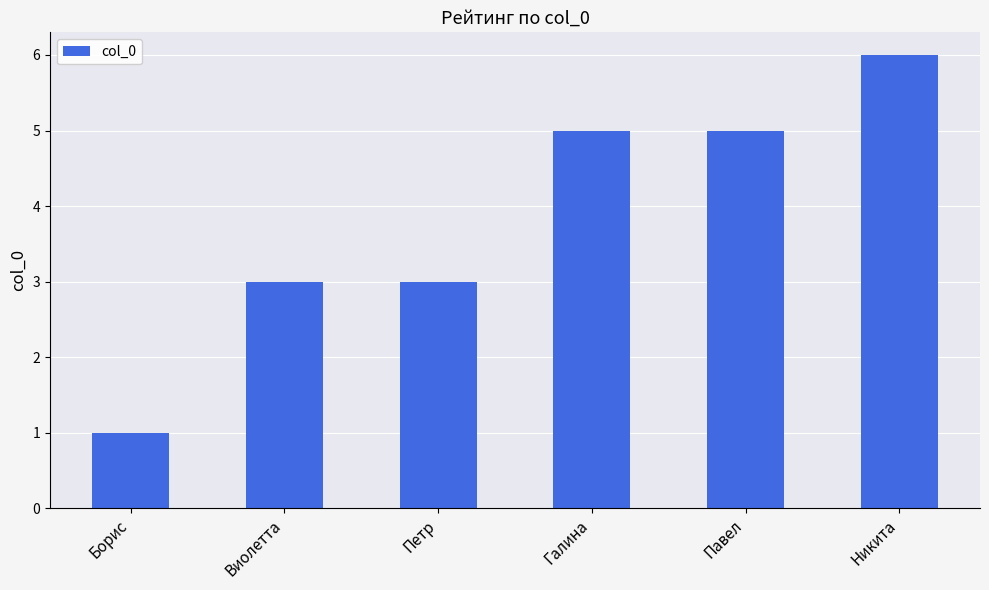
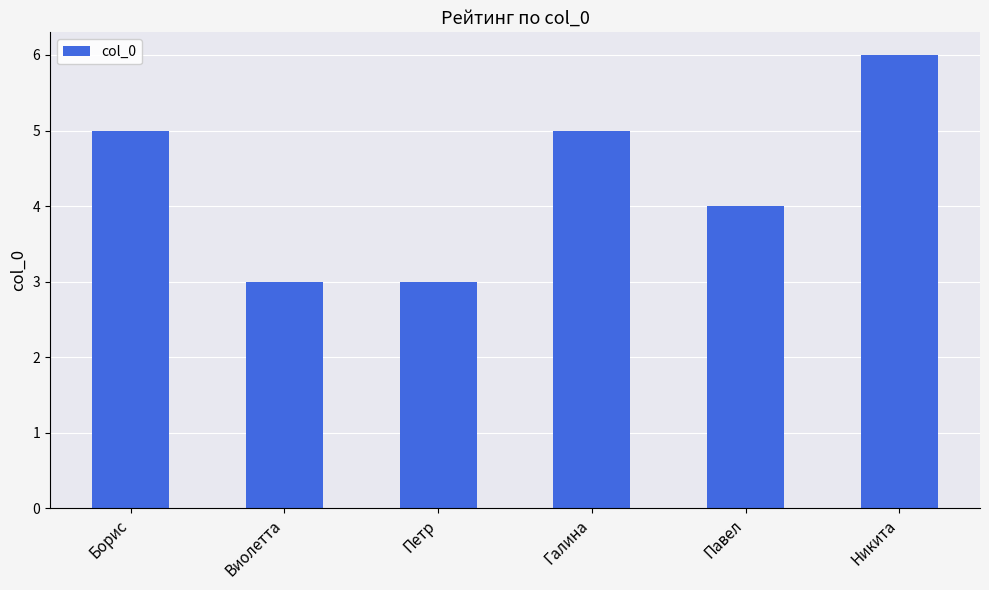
Борис: 1 -> 5
Павел: 5 -> 4
